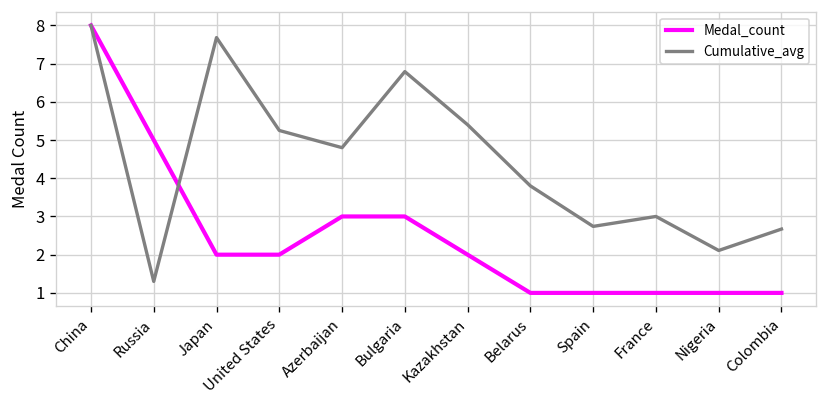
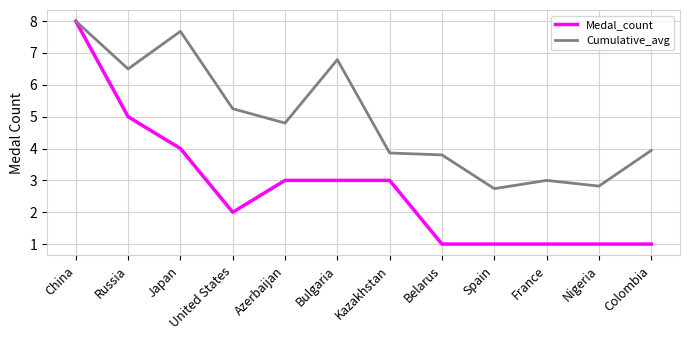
Cumulative_avg, Russia: 1.3 -> 6.5
Medal_count, Japan: 2 -> 4
Medal_count, Kazakhstan: 2 -> 3
Cumulative_avg, Kazakhstan: 5.4 -> 3.9
Cumulative_avg, Nigeria: 2.1 -> 2.8
Cumulative_avg, Colombia: 2.7 -> 3.9
